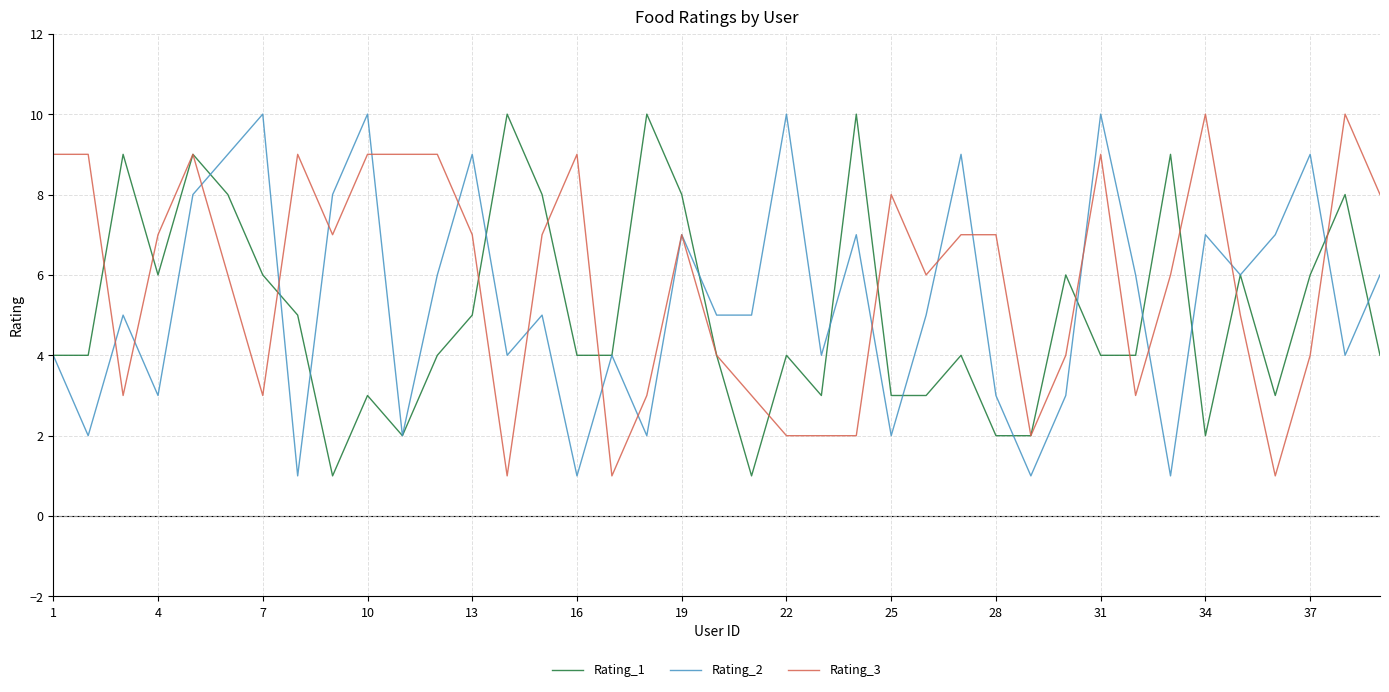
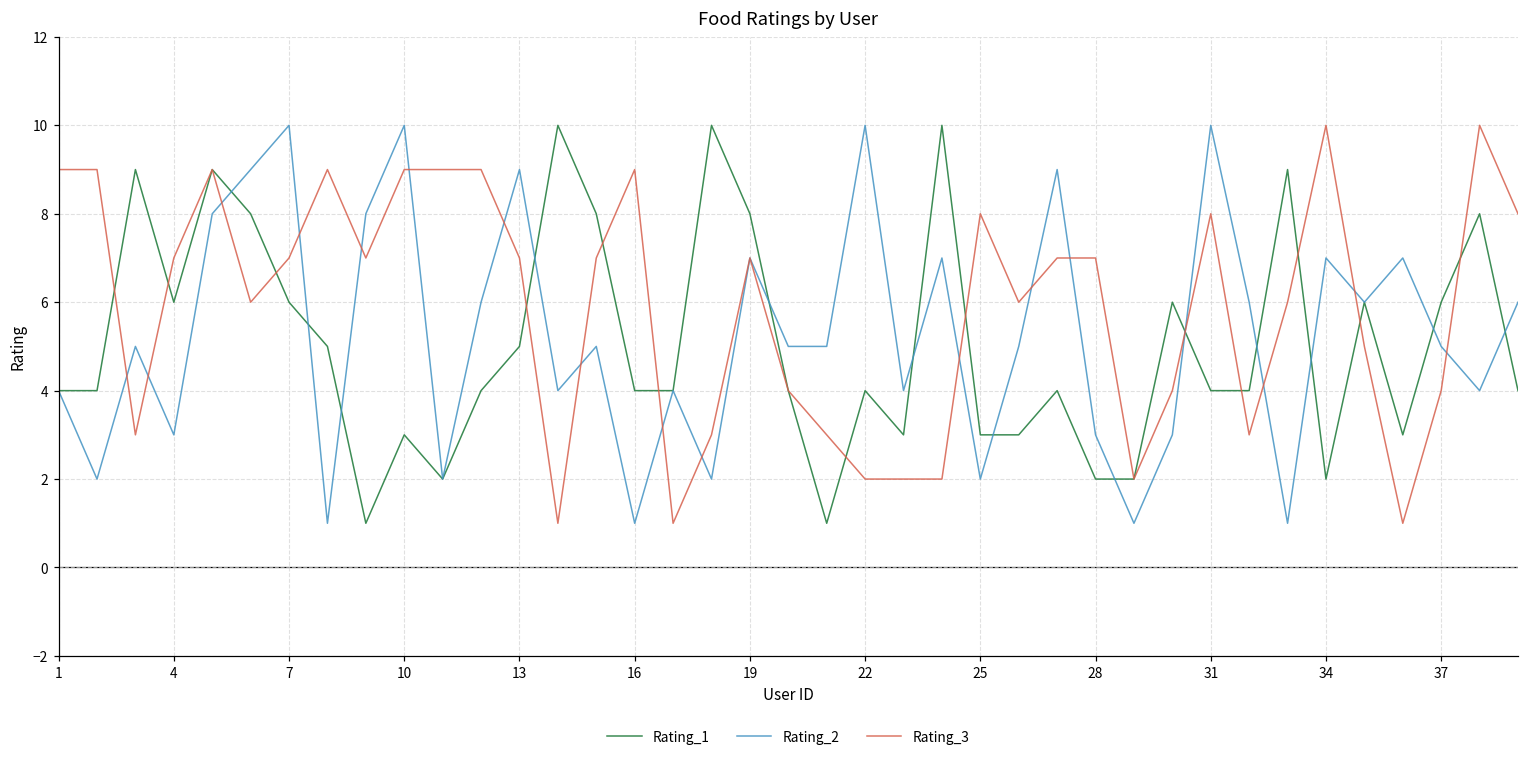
Rating_3, 7: 3 -> 7
Rating_3, 31: 9 -> 8
Rating_2, 37: 9 -> 5
